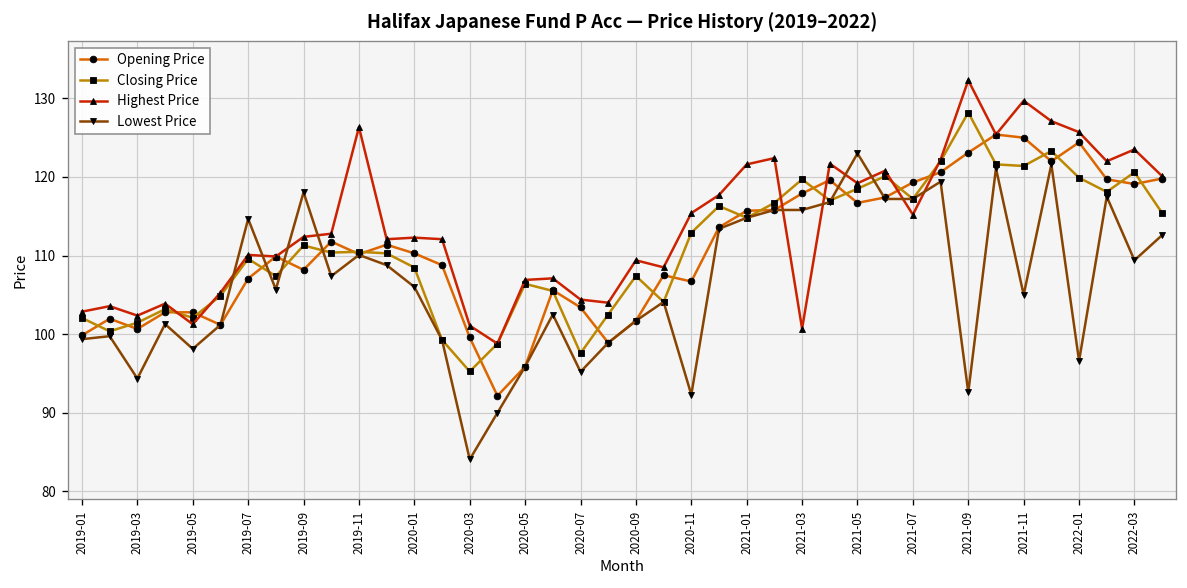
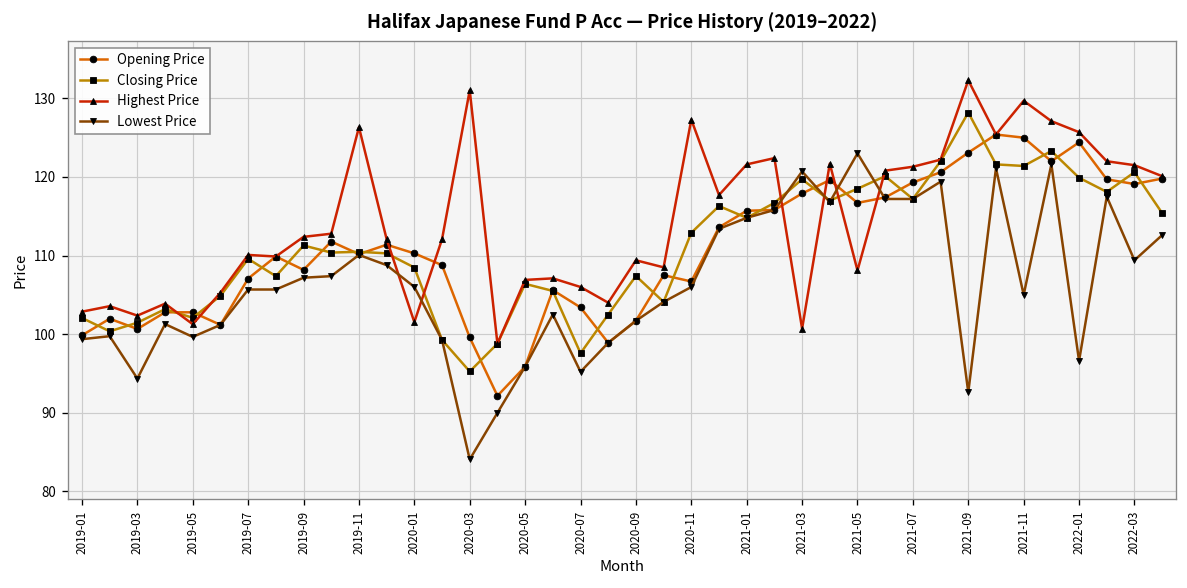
Lowest Price, 2019-05: 98 -> 100
Lowest Price, 2019-07: 115 -> 106
Lowest Price, 2019-09: 118 -> 107
Highest Price, 2020-01: 112 -> 102
Highest Price, 2020-03: 101 -> 131
Highest Price, 2020-07: 104 -> 106
Highest Price, 2020-11: 115 -> 127
Lowest Price, 2020-11: 92 -> 106
Lowest Price, 2021-03: 116 -> 121
Highest Price, 2021-05: 119 -> 108
Highest Price, 2021-07: 115 -> 121
Highest Price, 2022-03: 124 -> 122
